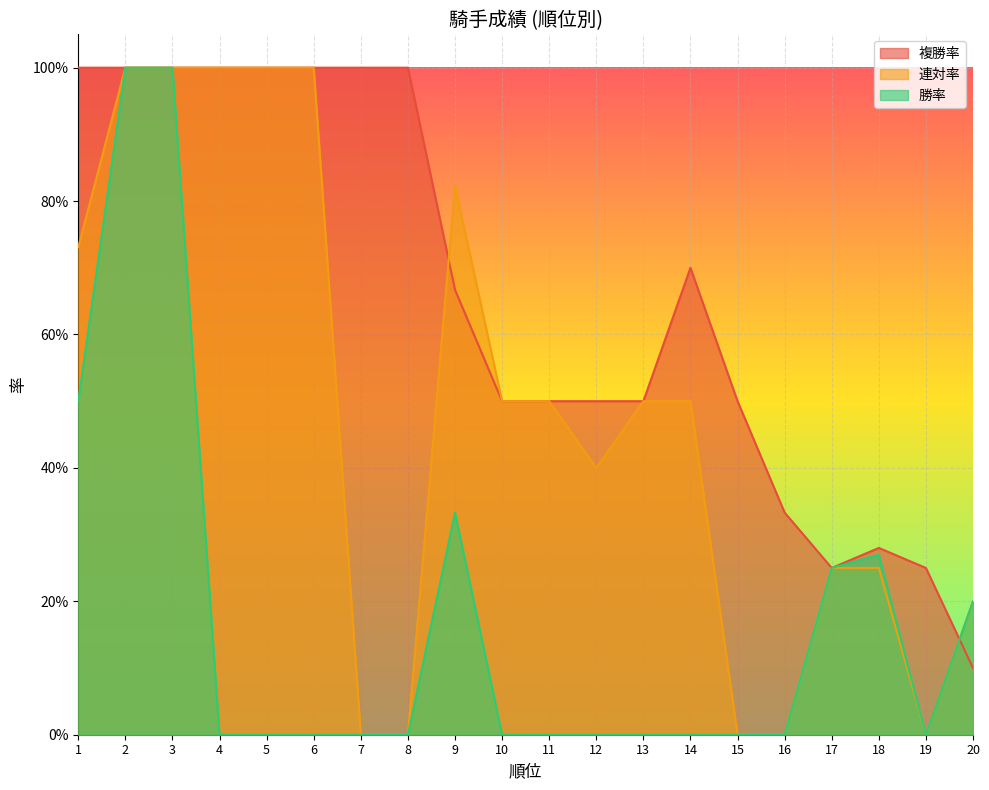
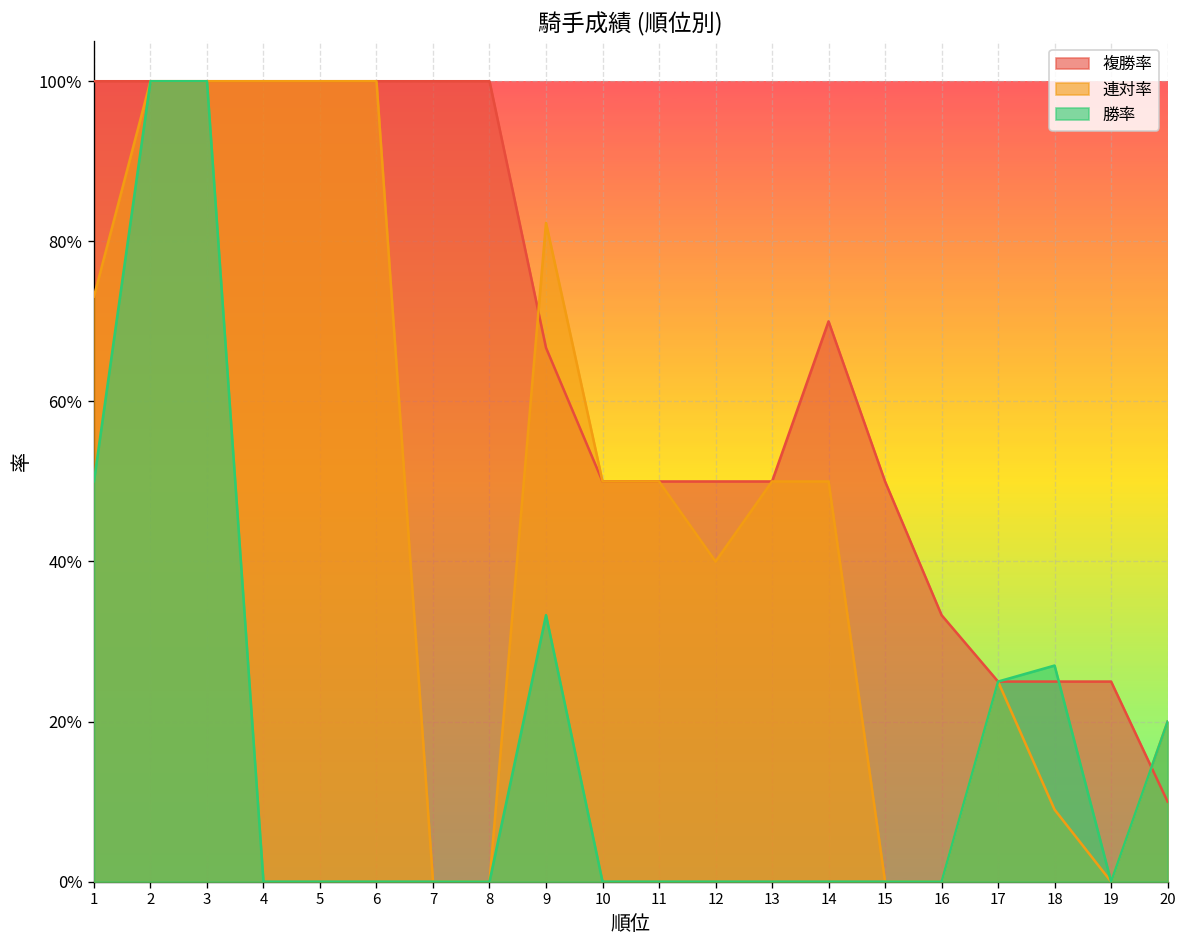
複勝率, 18: 28% -> 25%
連対率, 18: 25% -> 9%
